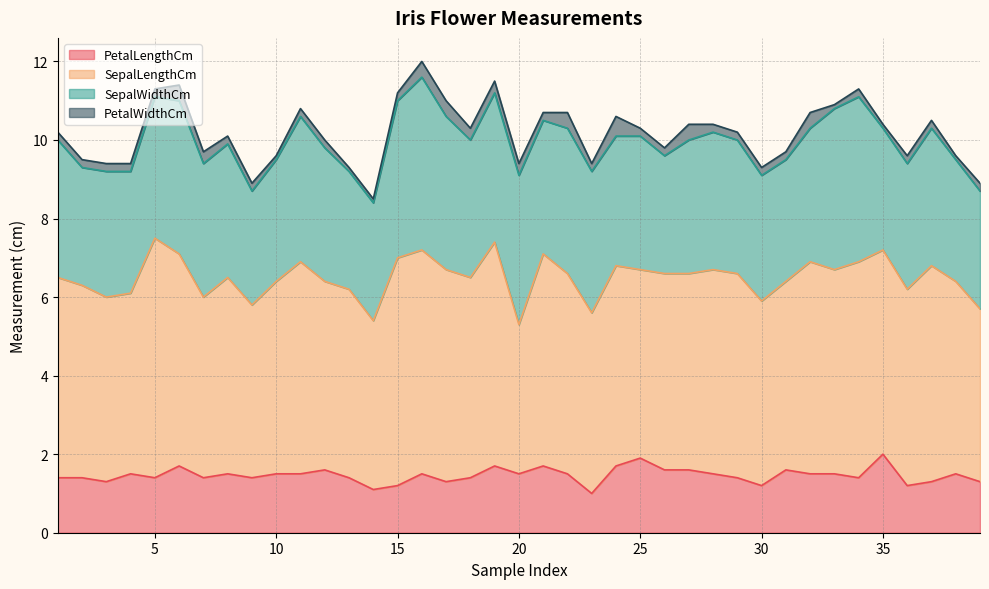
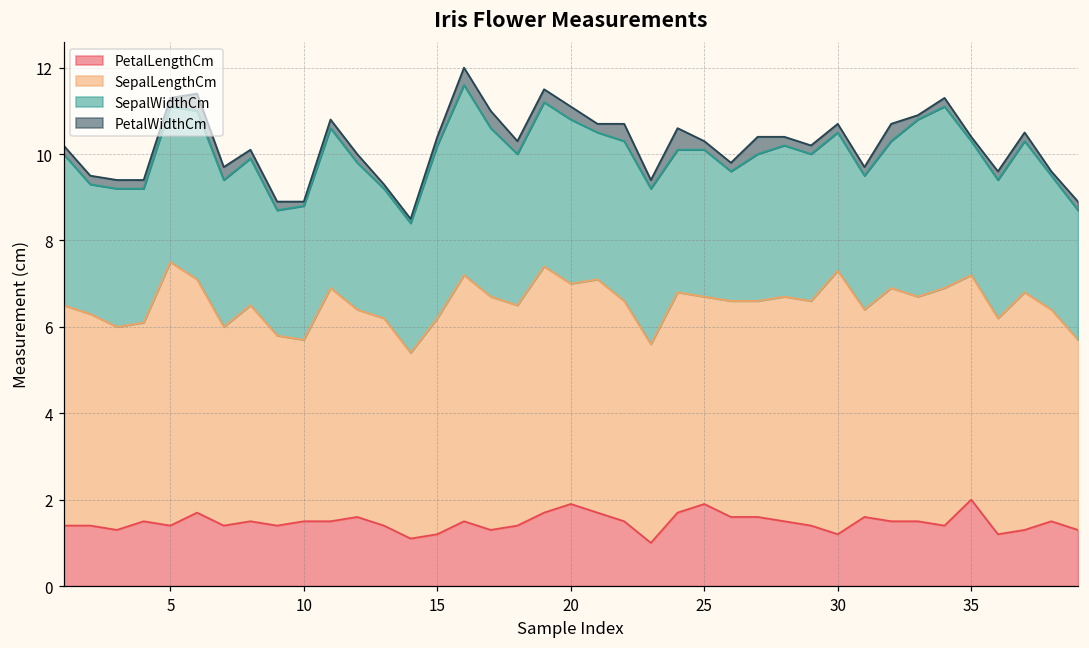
SepalLengthCm, 10: 4.9 -> 4.2
SepalLengthCm, 15: 5.8 -> 5.0
PetalLengthCm, 20: 1.5 -> 1.9
SepalLengthCm, 20: 3.8 -> 5.1
SepalLengthCm, 30: 4.7 -> 6.1
